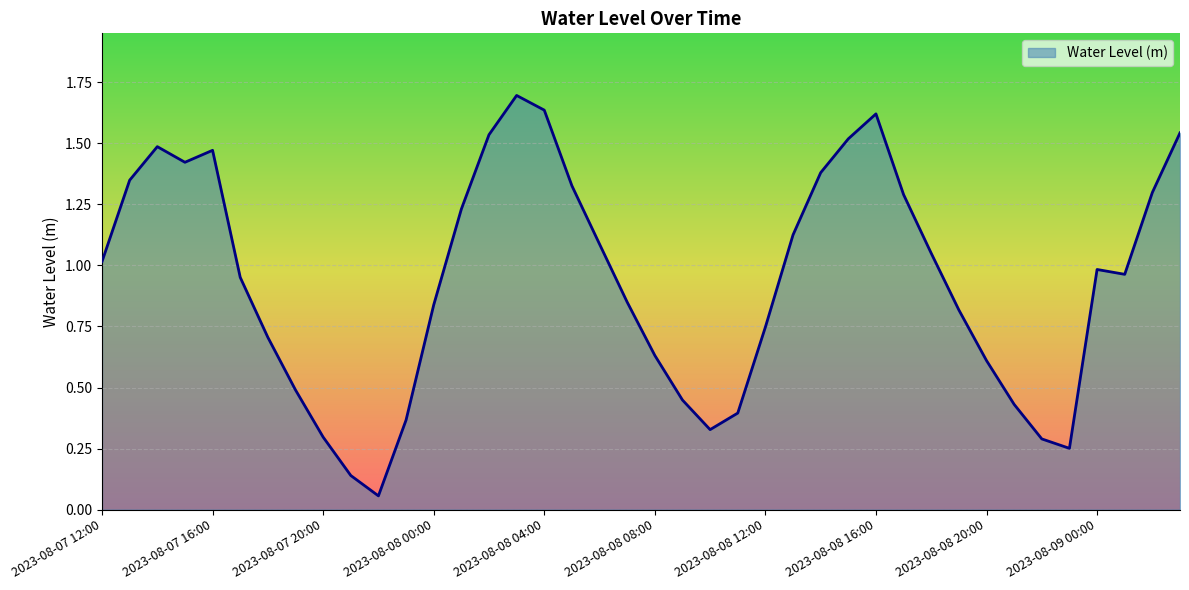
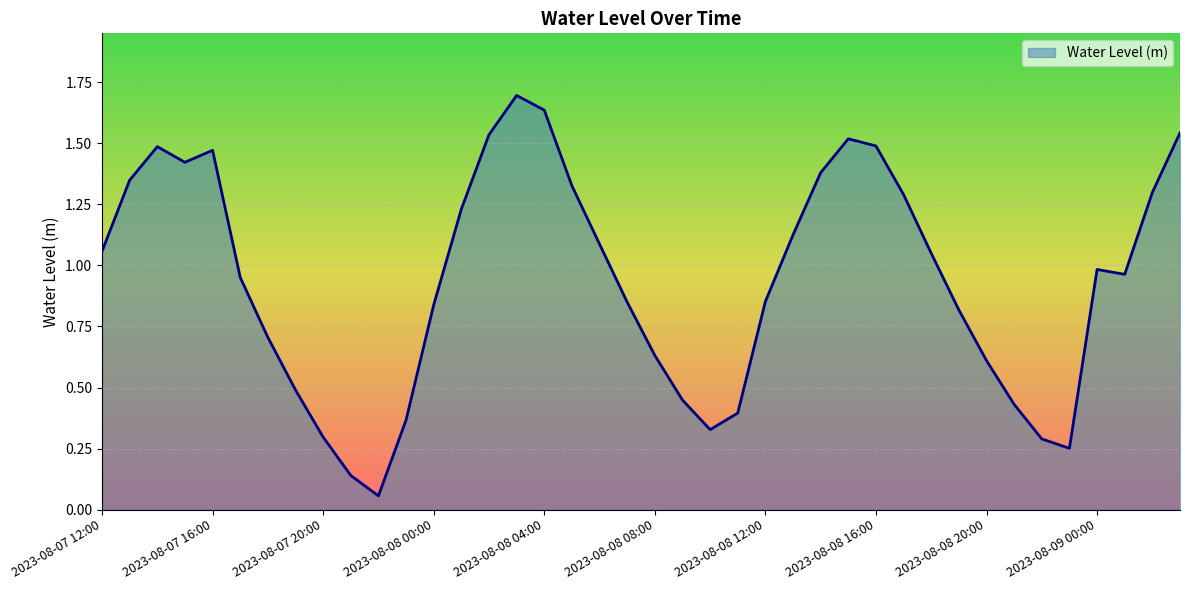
2023-08-07 12:00: 1.02 -> 1.06
2023-08-08 12:00: 0.75 -> 0.85
2023-08-08 16:00: 1.62 -> 1.49
